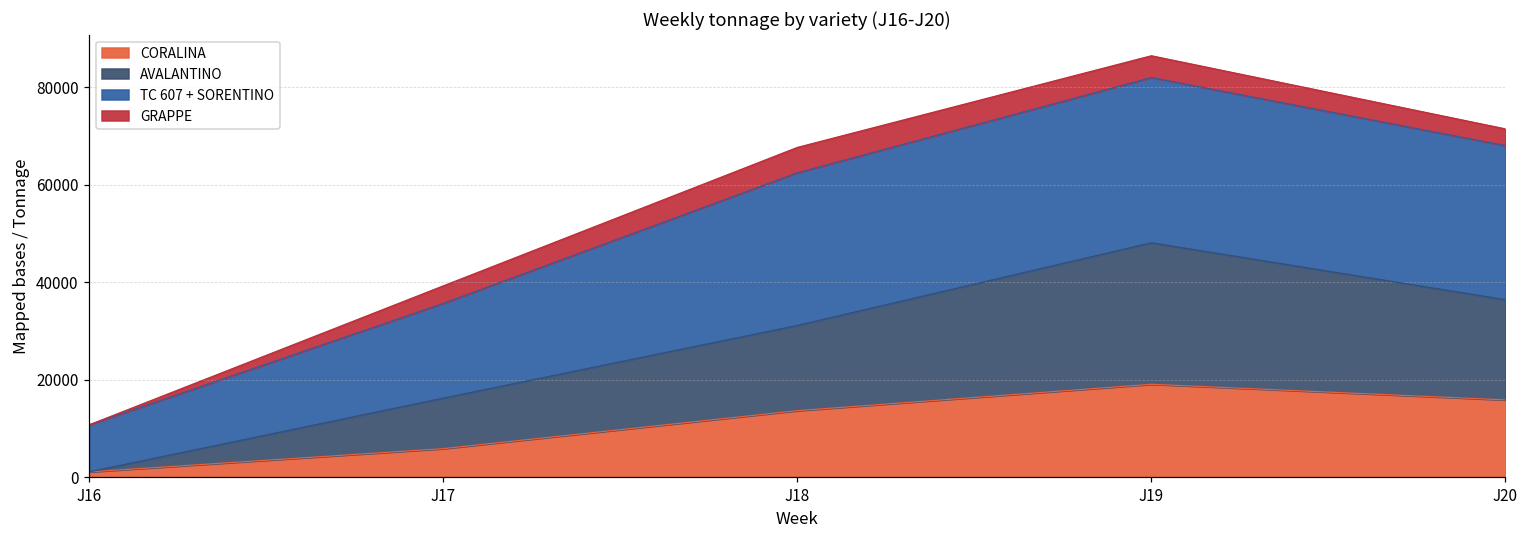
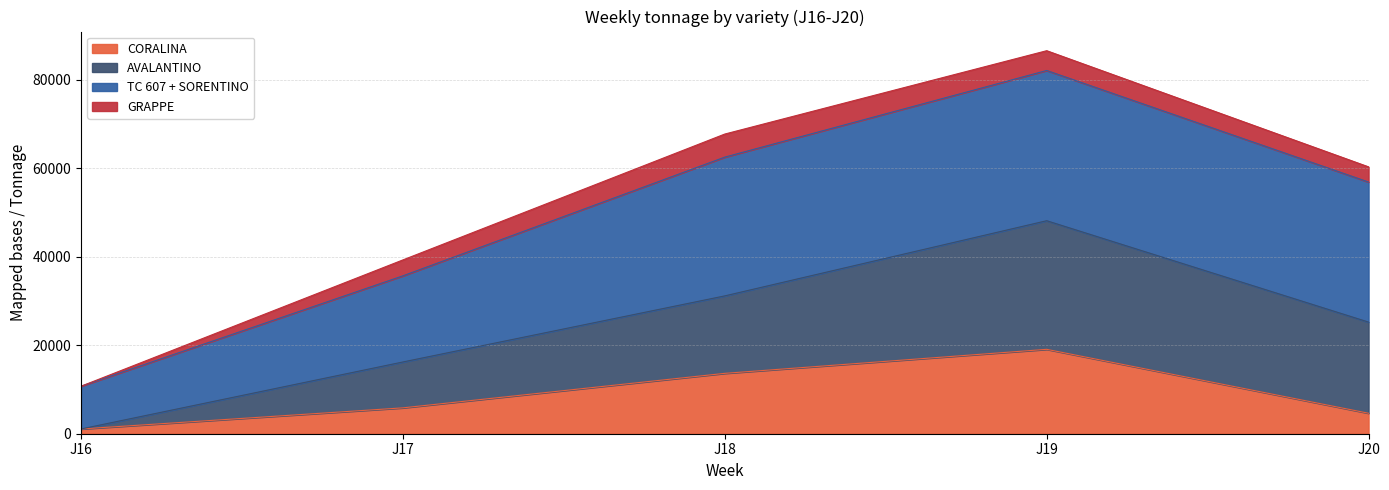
CORALINA, J20: 16000 -> 5000
